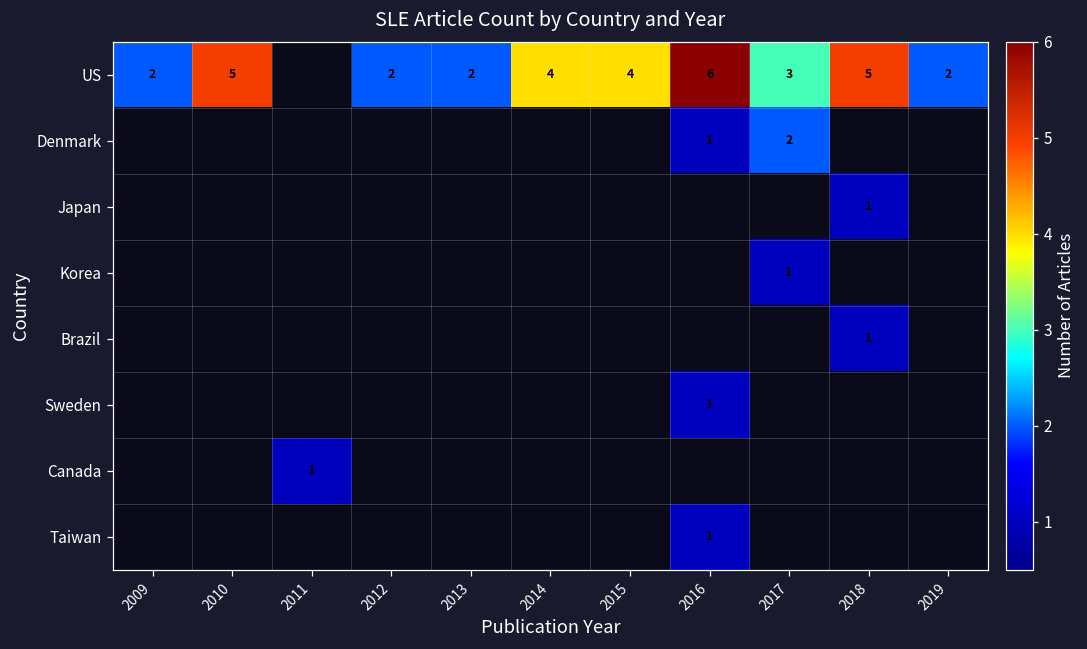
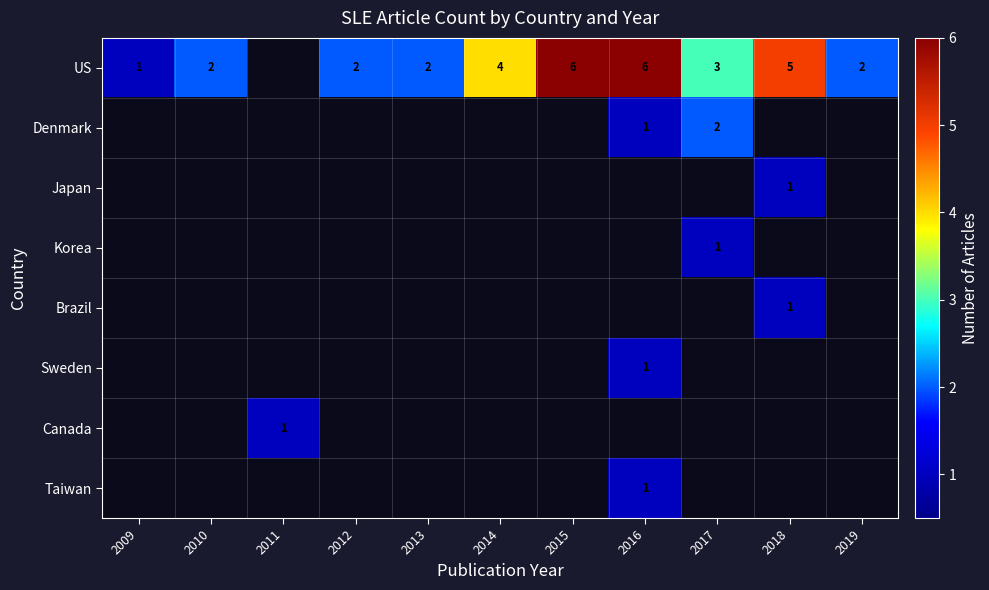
US, 2009: 2 -> 1
US, 2010: 5 -> 2
US, 2015: 4 -> 6
